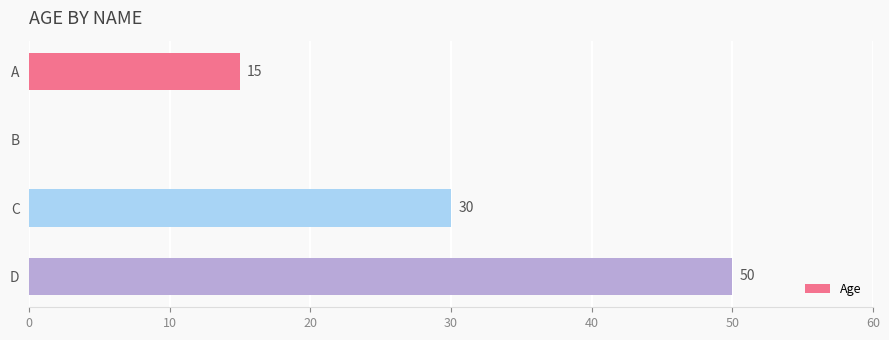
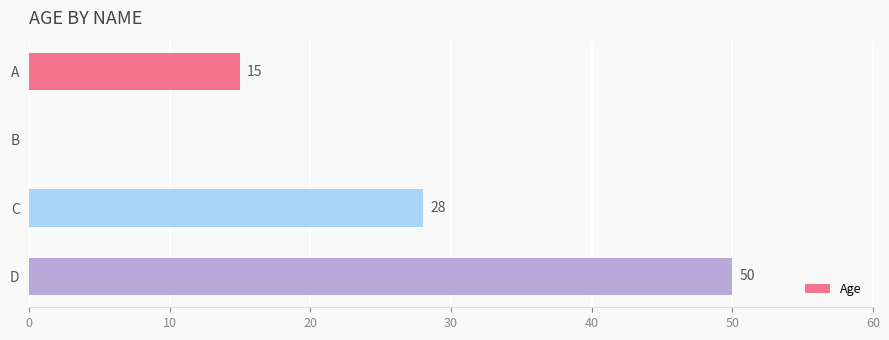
C: 30 -> 28
